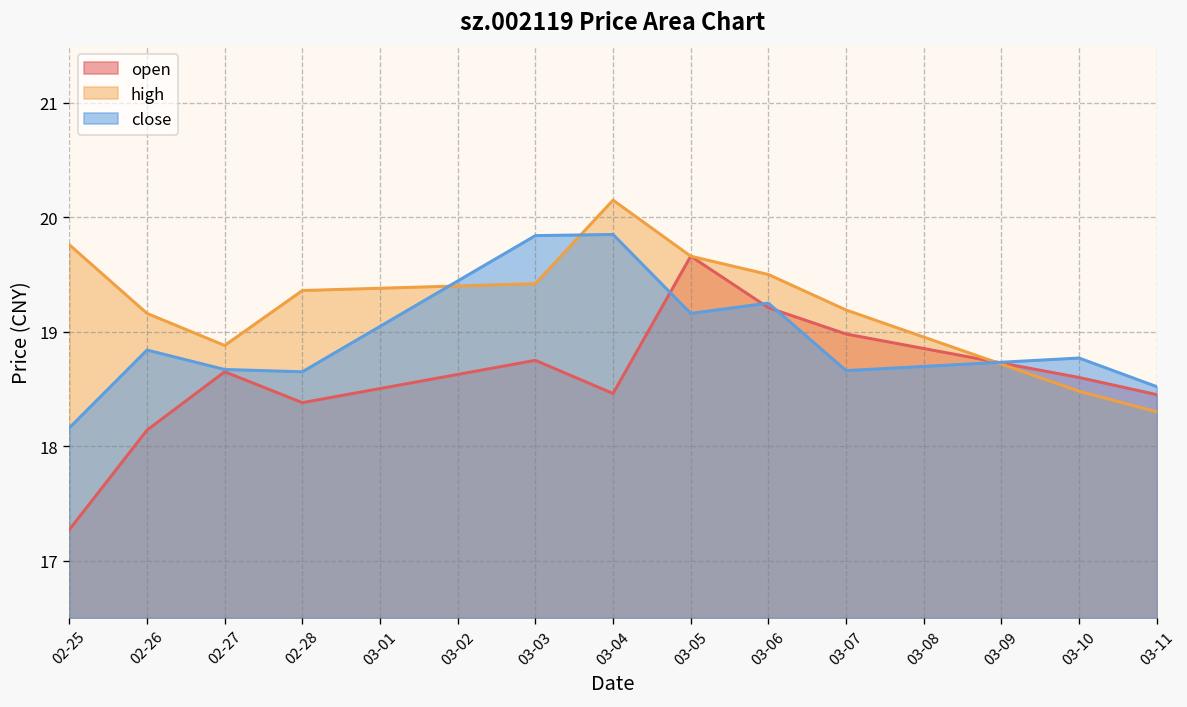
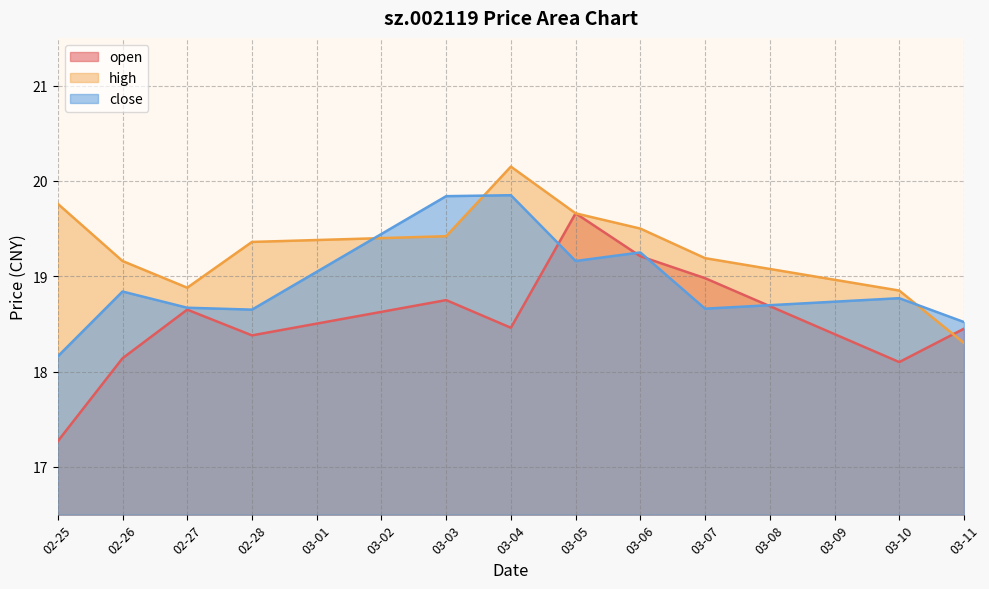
open, 03-10: 18.6 -> 18.1
high, 03-10: 18.5 -> 18.9
